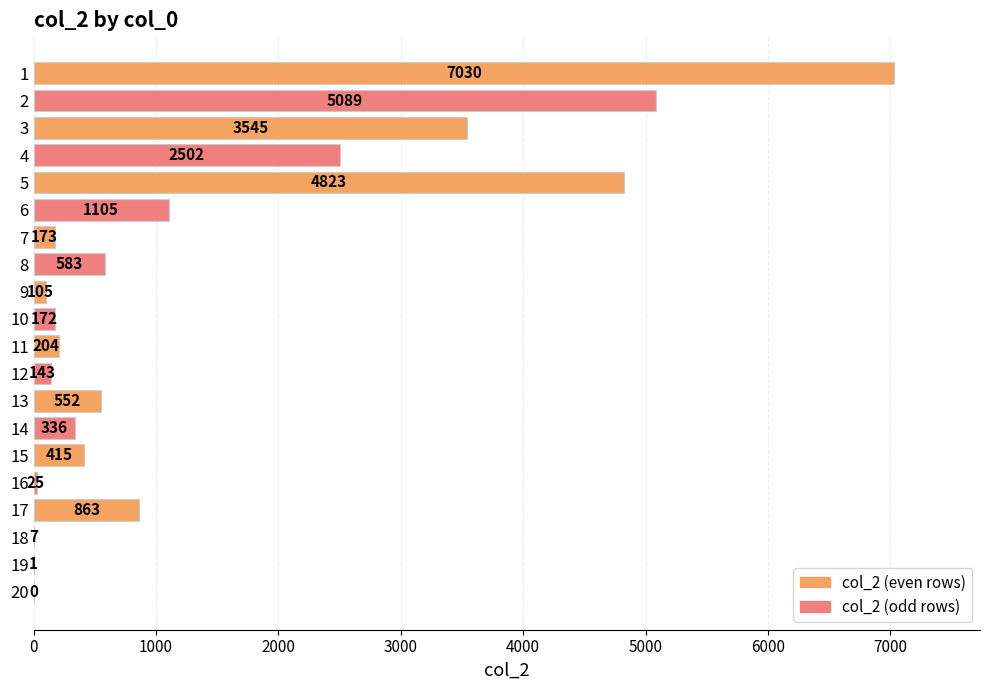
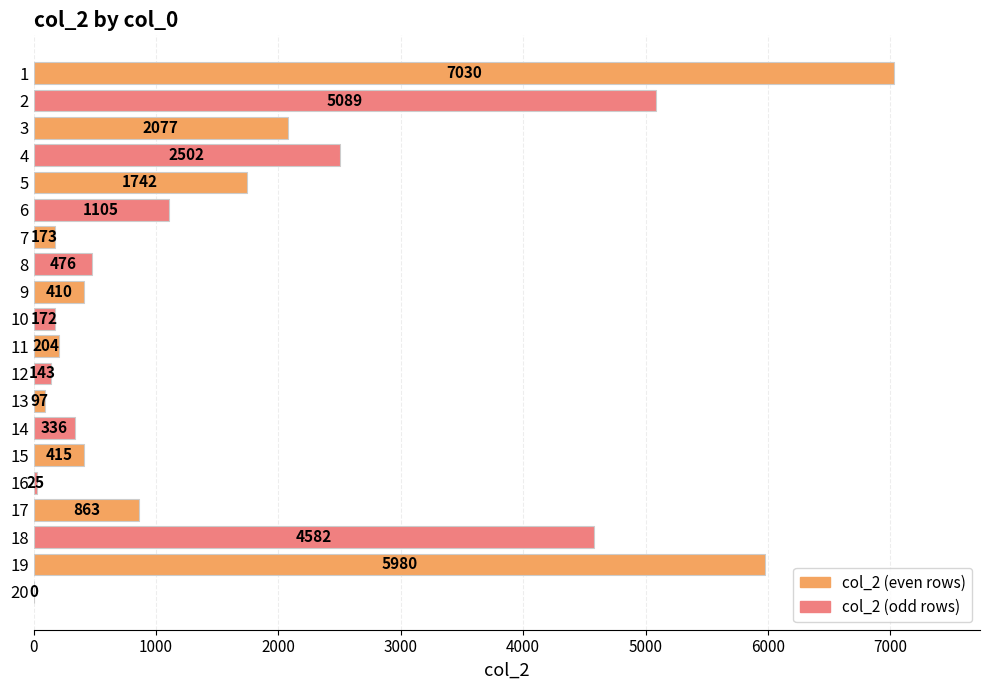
3: 3545 -> 2077
5: 4823 -> 1742
8: 583 -> 476
9: 105 -> 410
13: 552 -> 97
18: 7 -> 4582
19: 1 -> 5980
